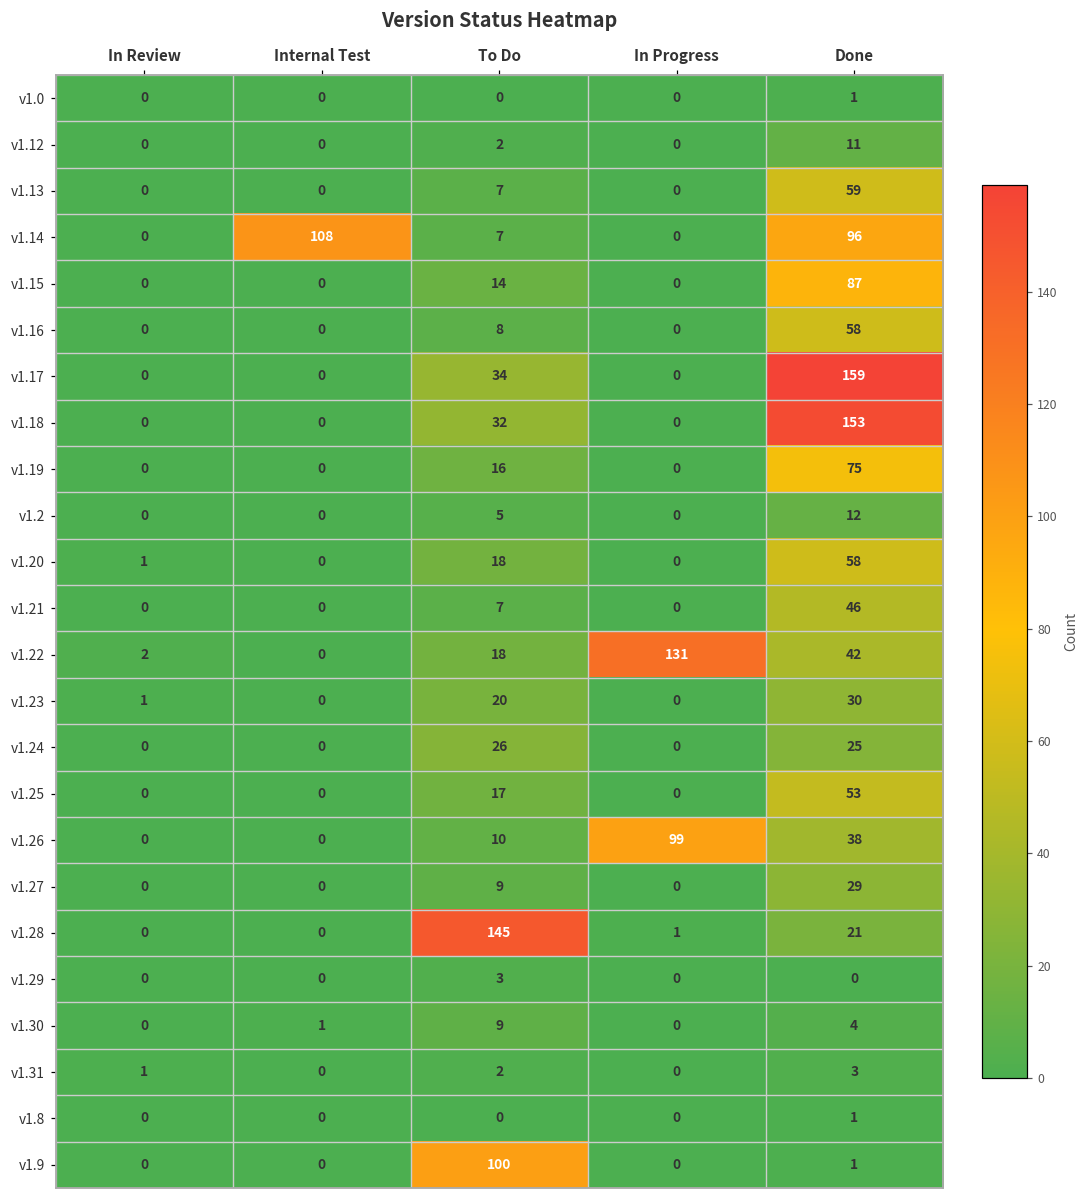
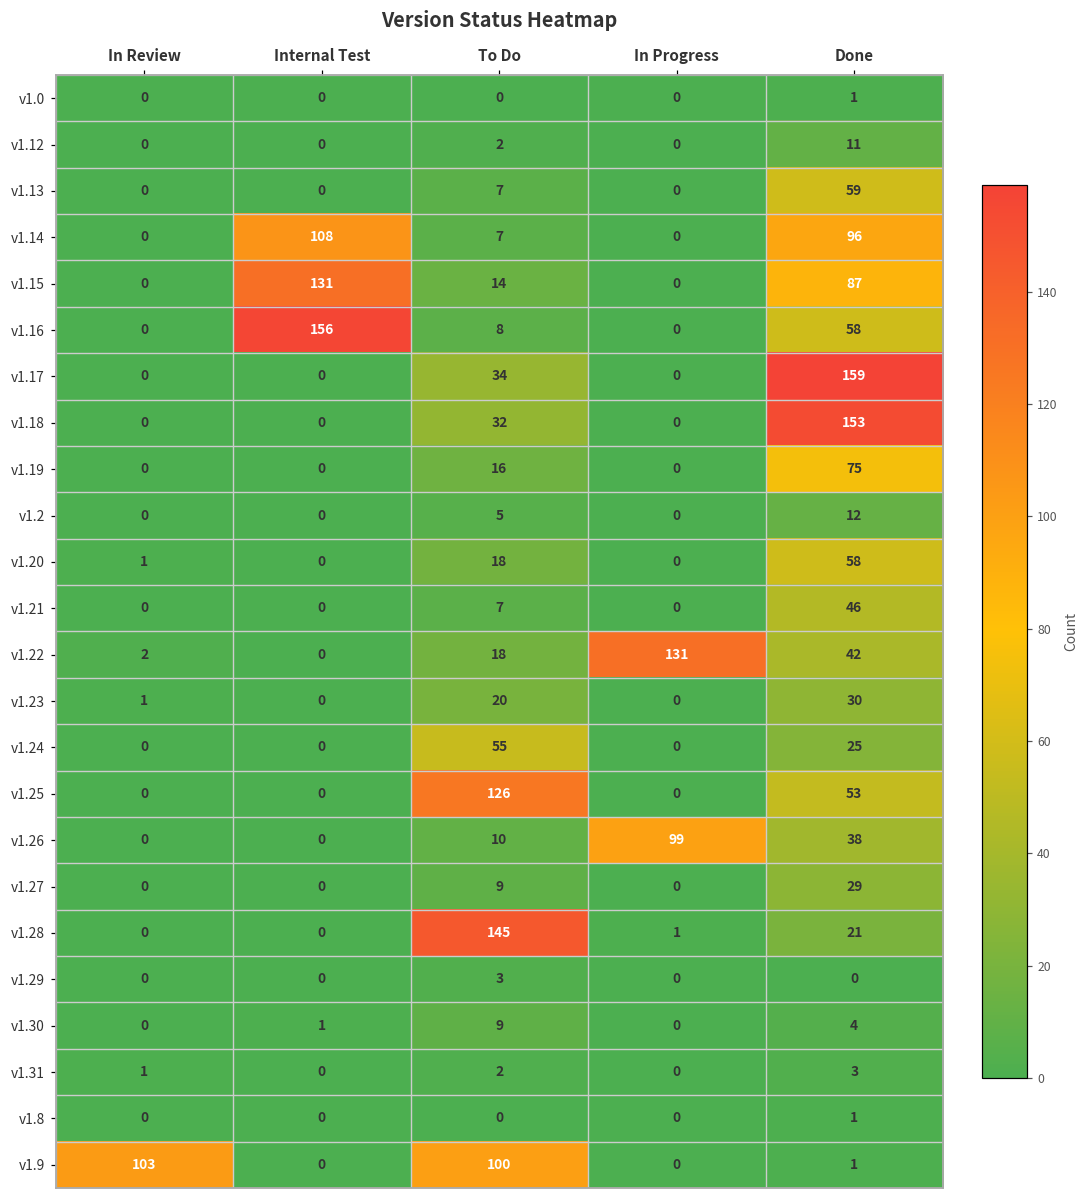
v1.15, Internal Test: 0 -> 131
v1.16, Internal Test: 0 -> 156
v1.24, To Do: 26 -> 55
v1.25, To Do: 17 -> 126
v1.9, In Review: 0 -> 103
